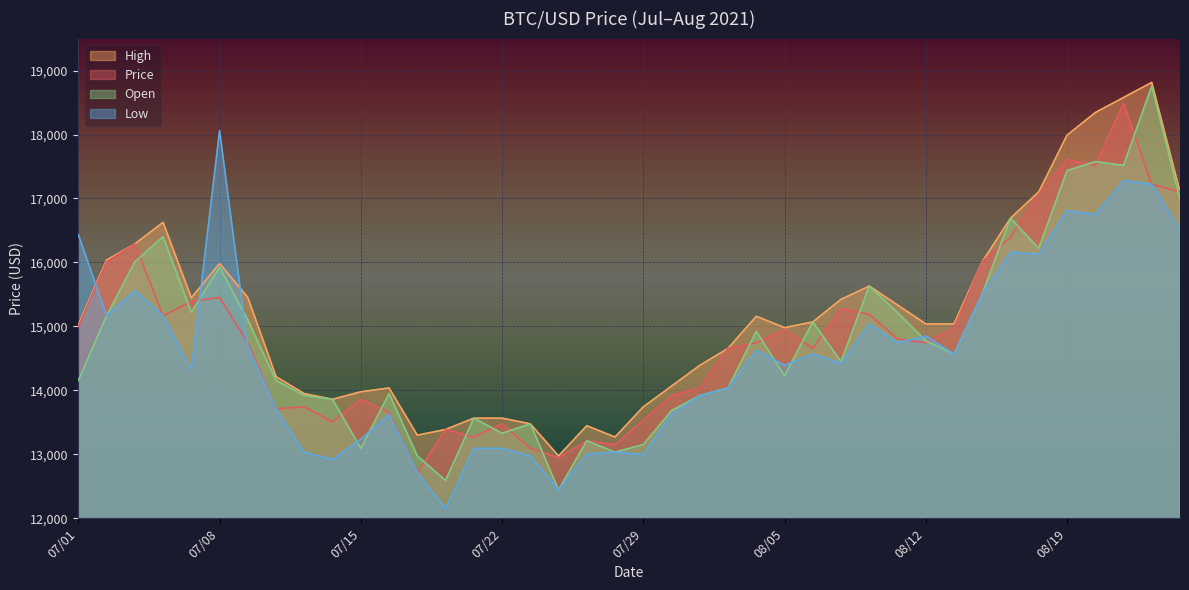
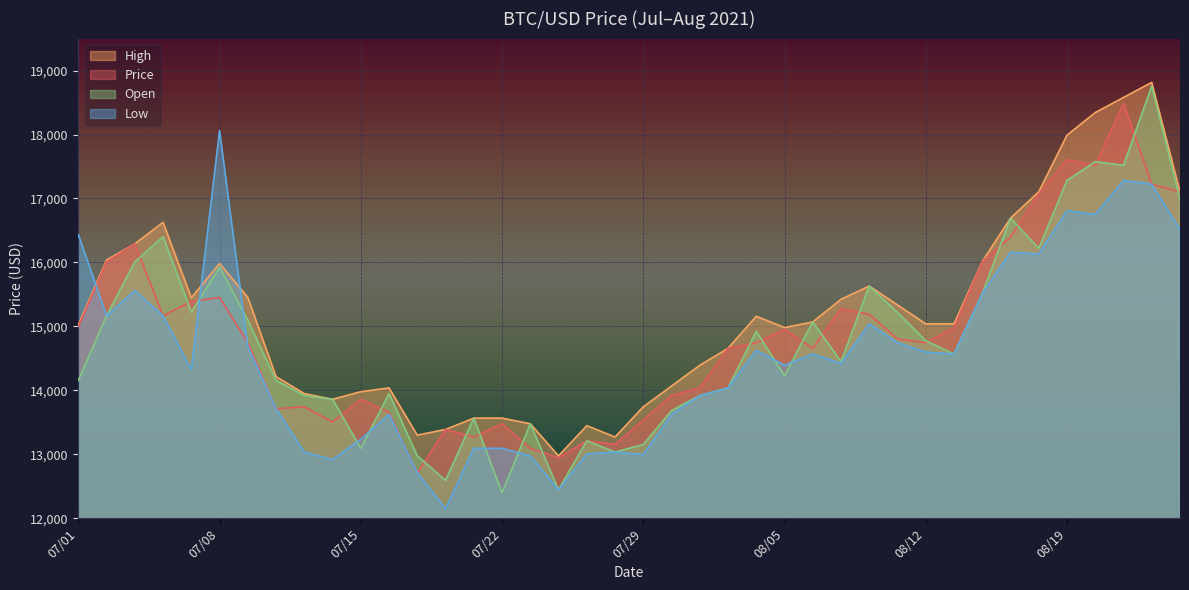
Open, 07/22: 13,300 -> 12,400
Low, 08/12: 14,800 -> 14,600
Open, 08/19: 17,400 -> 17,300
